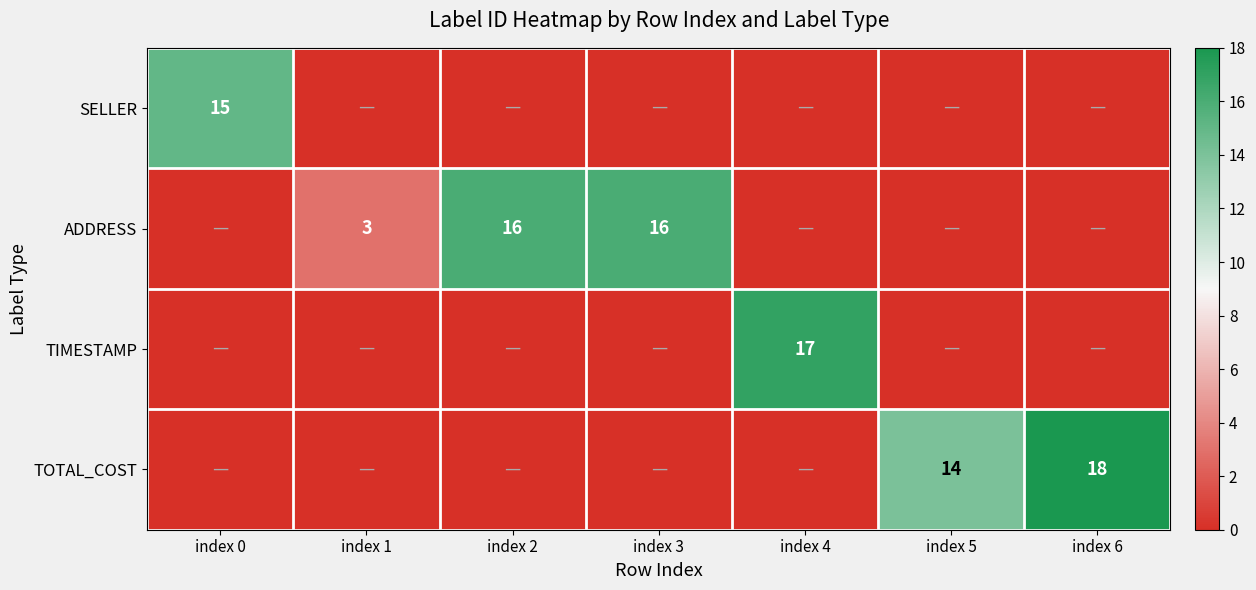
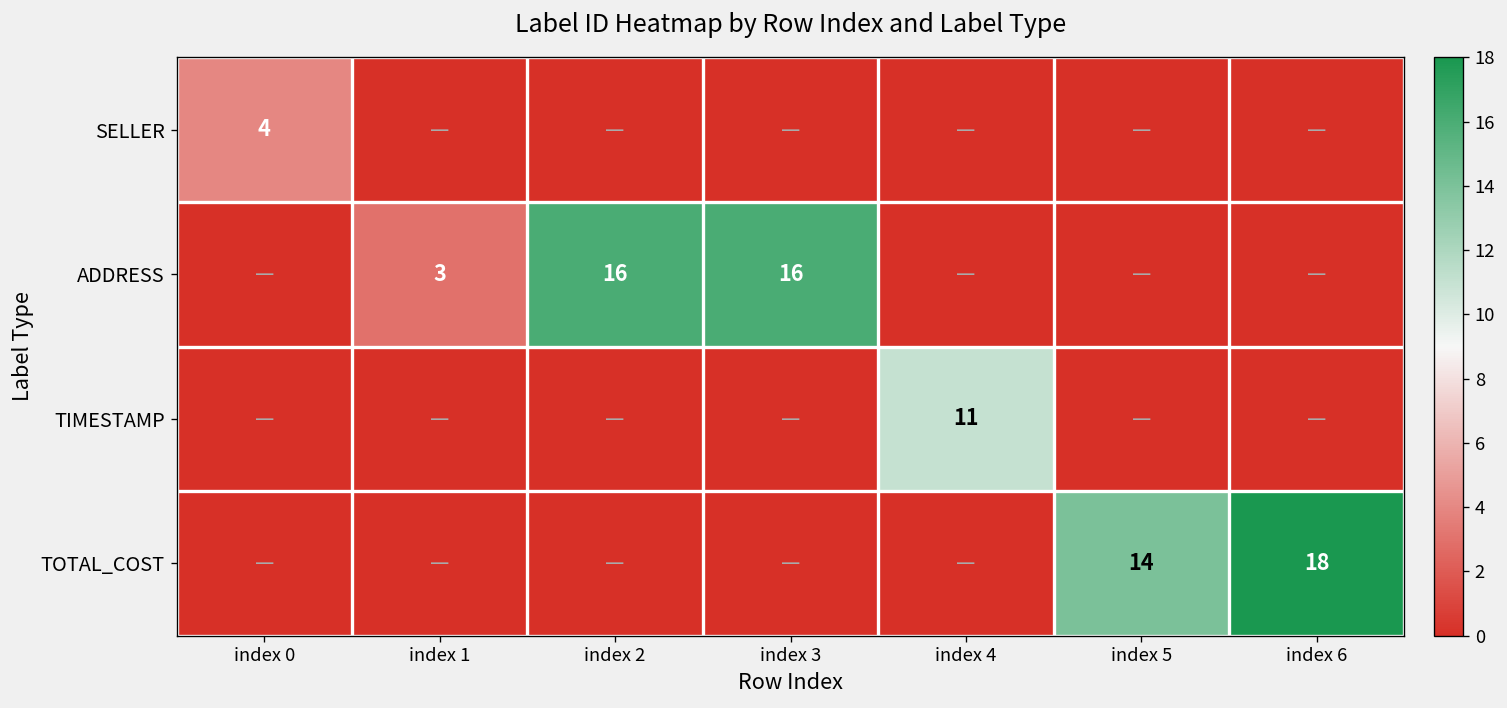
SELLER, index 0: 15 -> 4
TIMESTAMP, index 4: 17 -> 11
